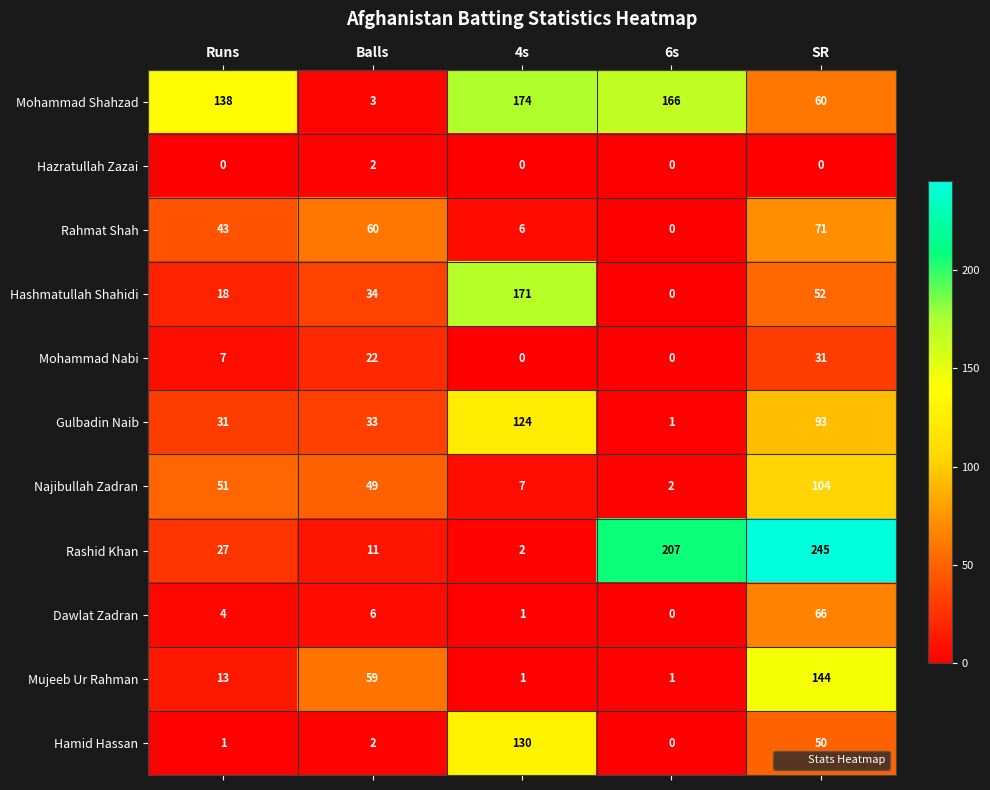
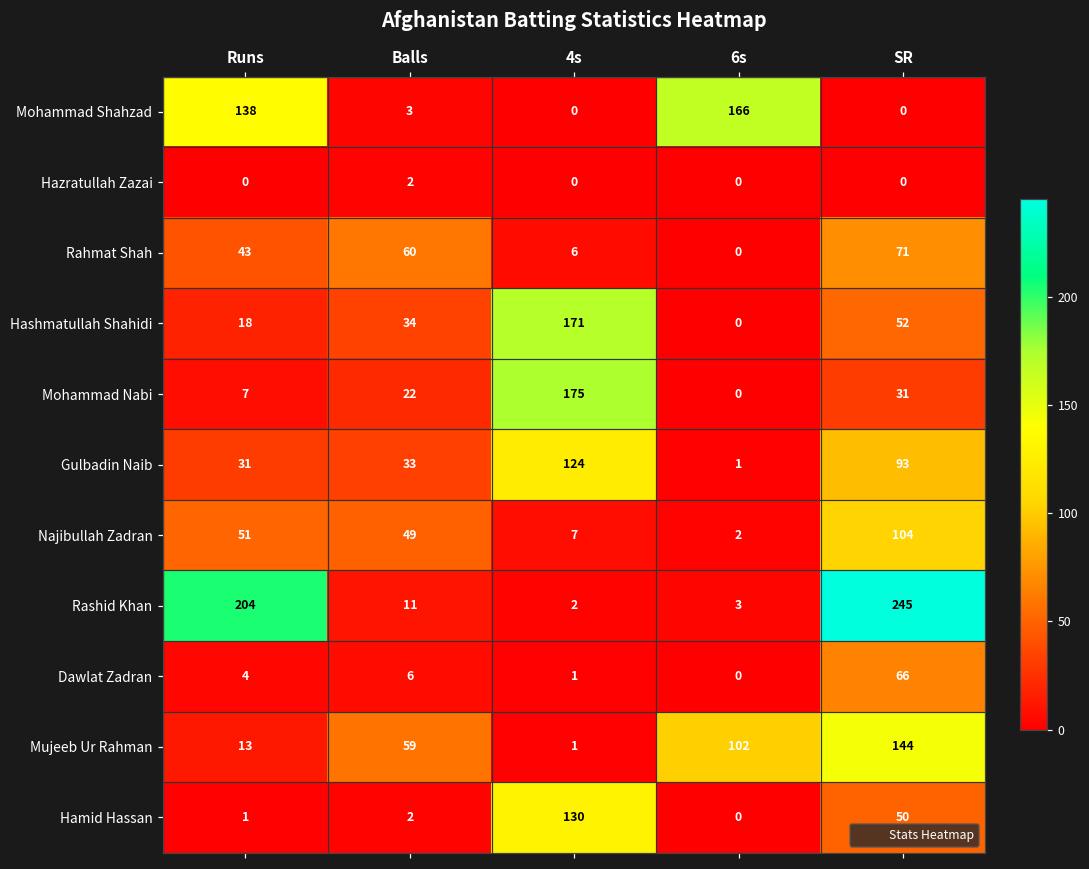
Mohammad Shahzad, 4s: 174 -> 0
Mohammad Shahzad, SR: 60 -> 0
Mohammad Nabi, 4s: 0 -> 175
Rashid Khan, Runs: 27 -> 204
Rashid Khan, 6s: 207 -> 3
Mujeeb Ur Rahman, 6s: 1 -> 102
